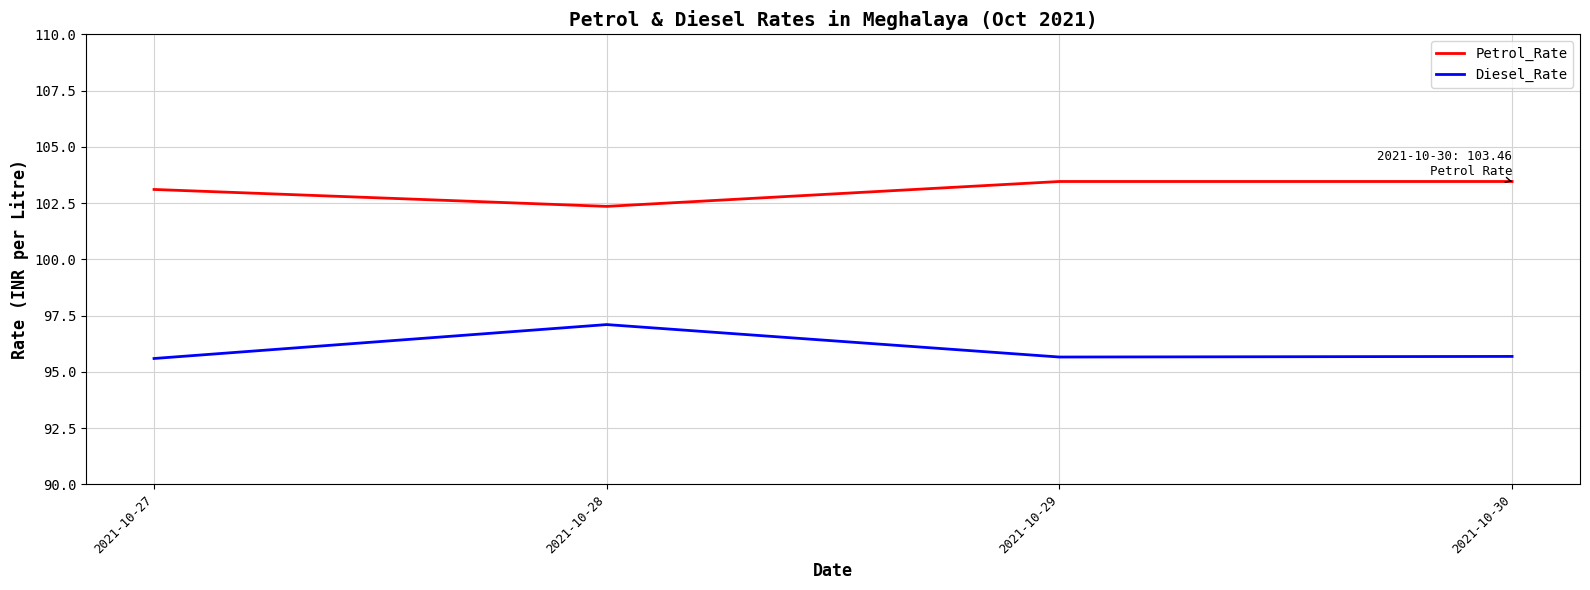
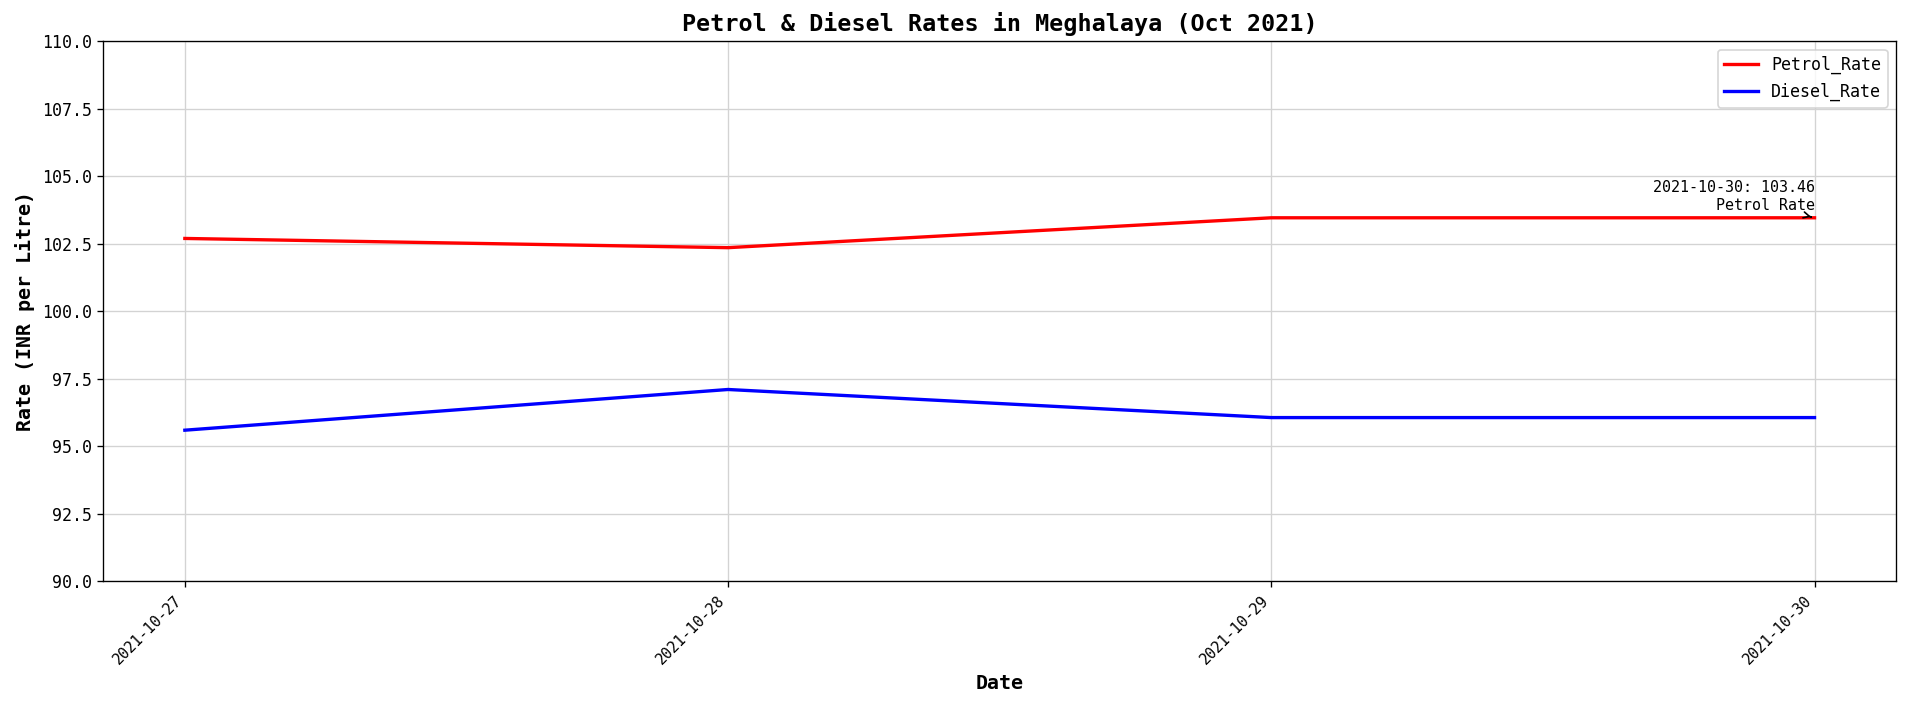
Petrol_Rate, 2021-10-27: 103.1 -> 102.7
Diesel_Rate, 2021-10-29: 95.7 -> 96.1
Diesel_Rate, 2021-10-30: 95.7 -> 96.1
